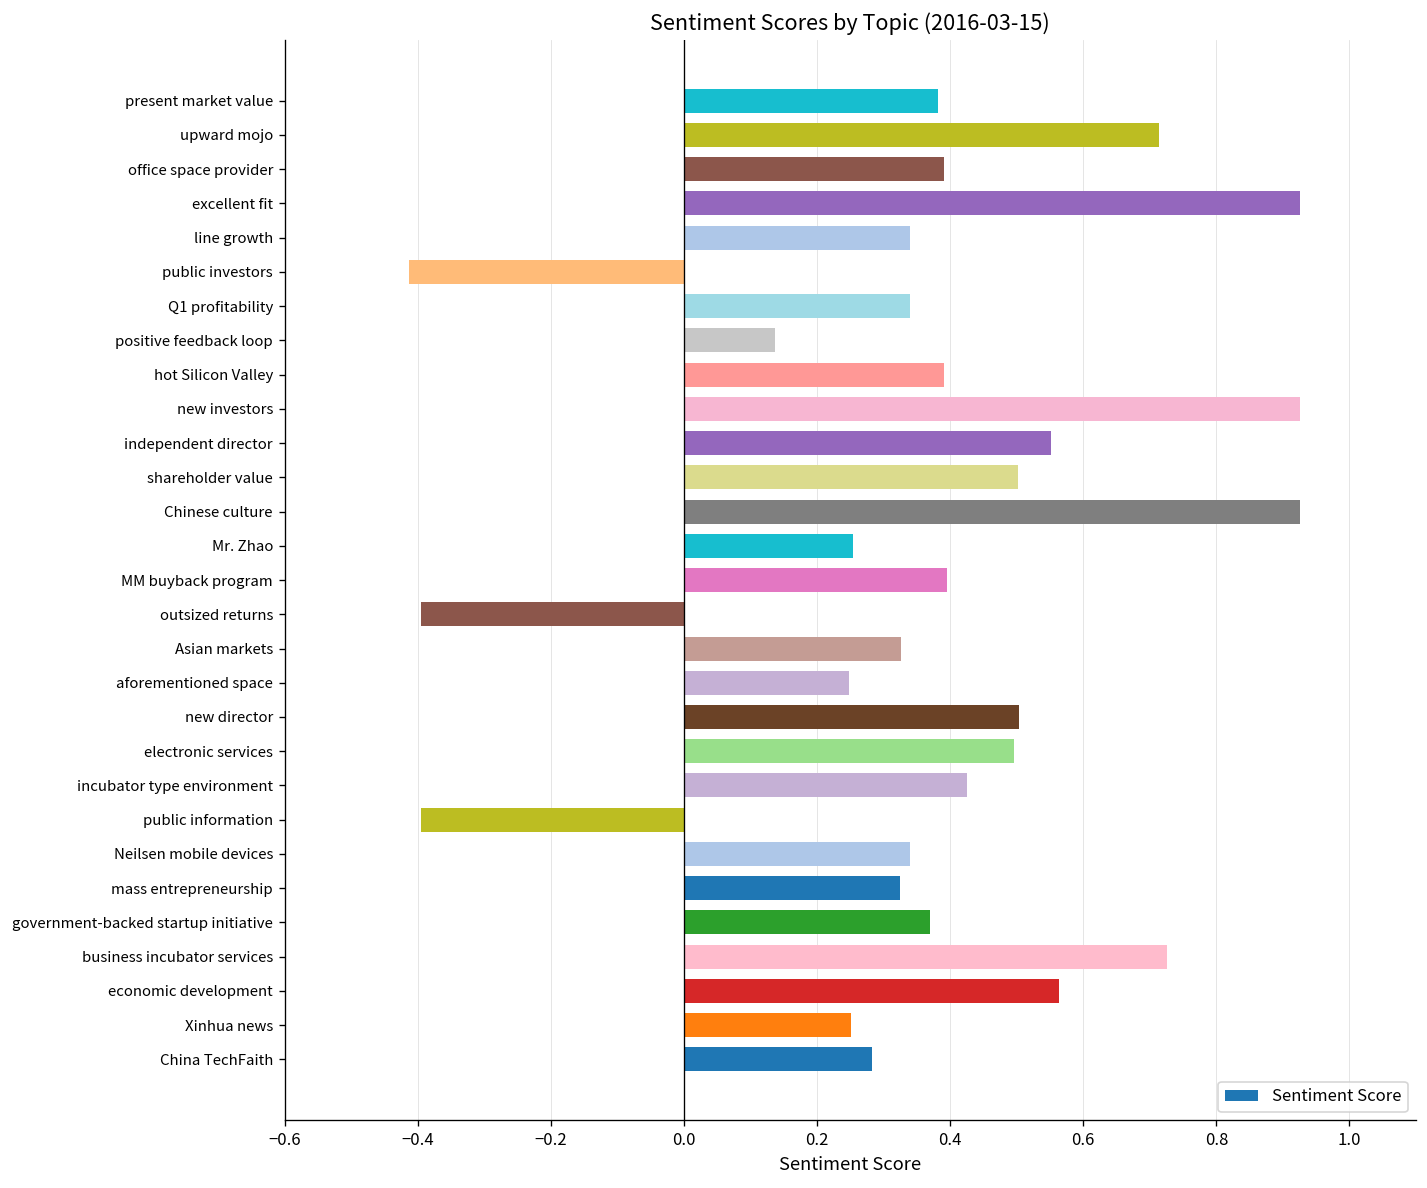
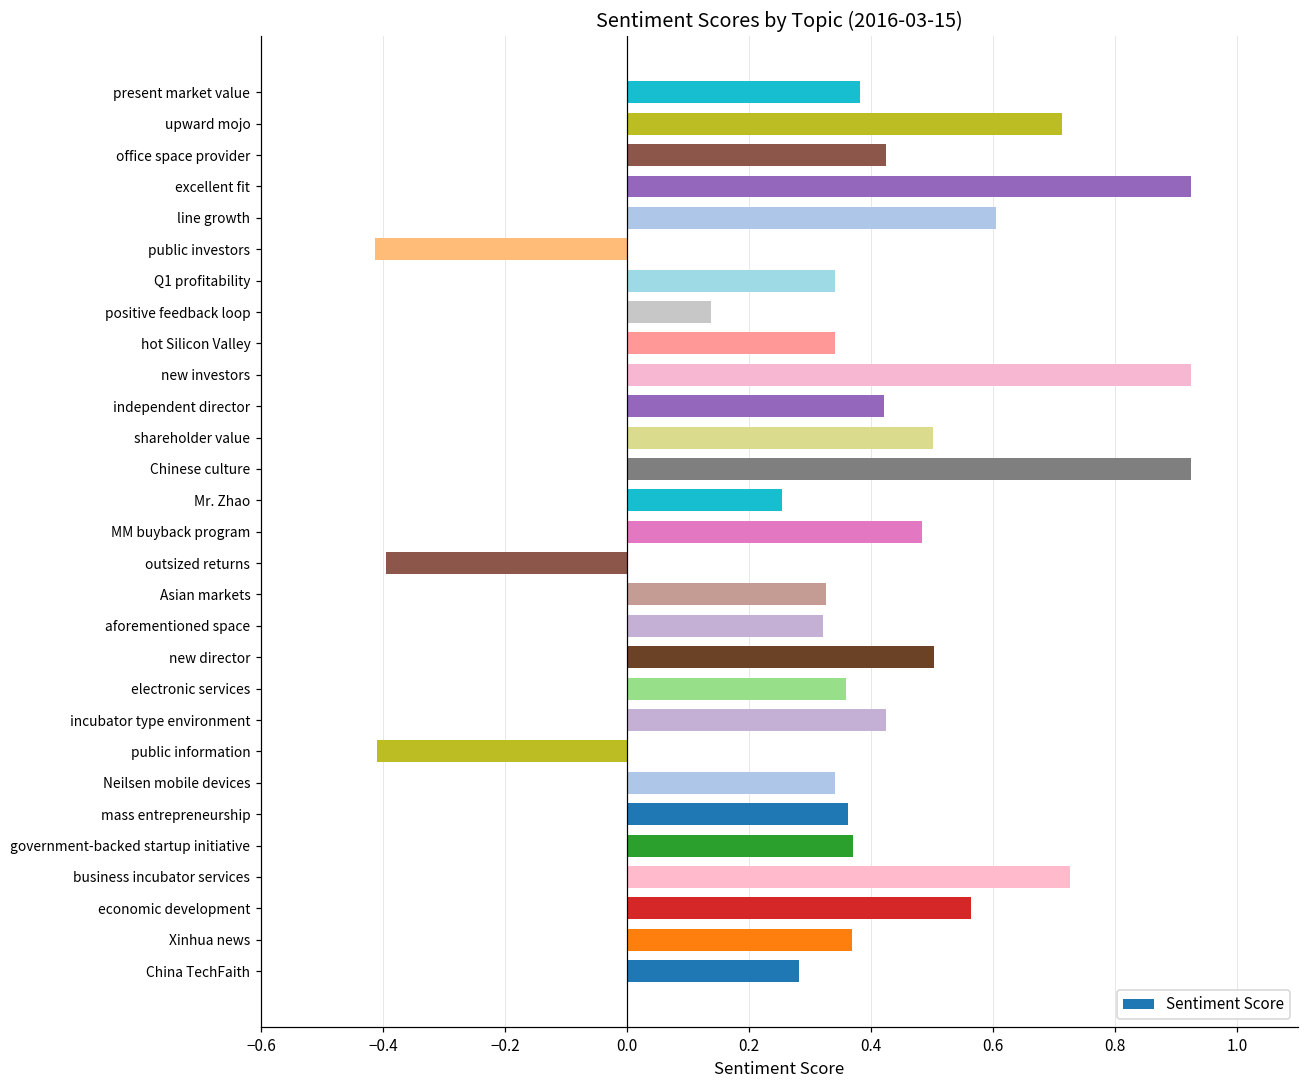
office space provider: 0.39 -> 0.43
line growth: 0.34 -> 0.60
hot Silicon Valley: 0.39 -> 0.34
independent director: 0.55 -> 0.42
MM buyback program: 0.40 -> 0.48
aforementioned space: 0.25 -> 0.32
electronic services: 0.50 -> 0.36
public information: -0.40 -> -0.41
mass entrepreneurship: 0.32 -> 0.36
Xinhua news: 0.25 -> 0.37
